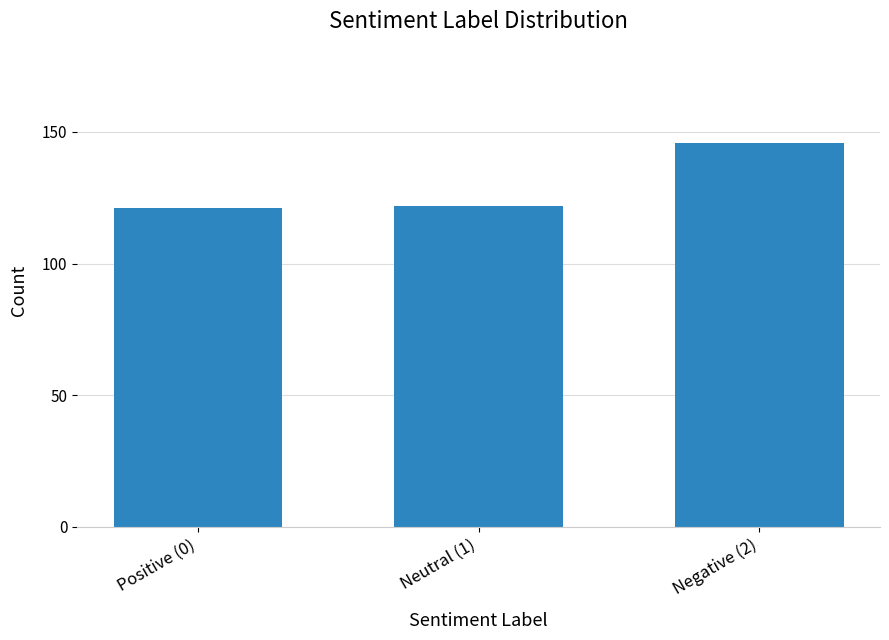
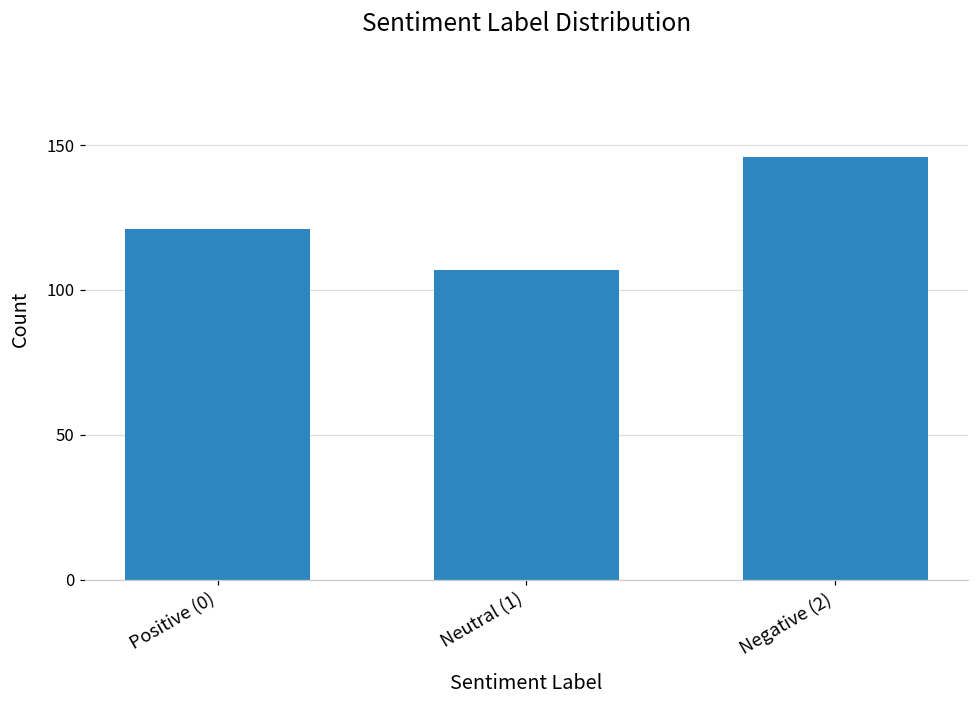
Neutral (1): 122 -> 107
